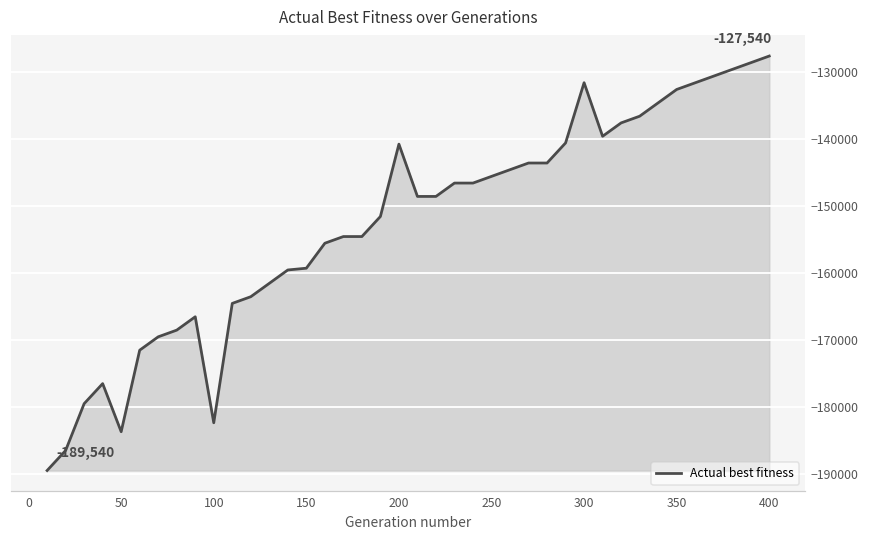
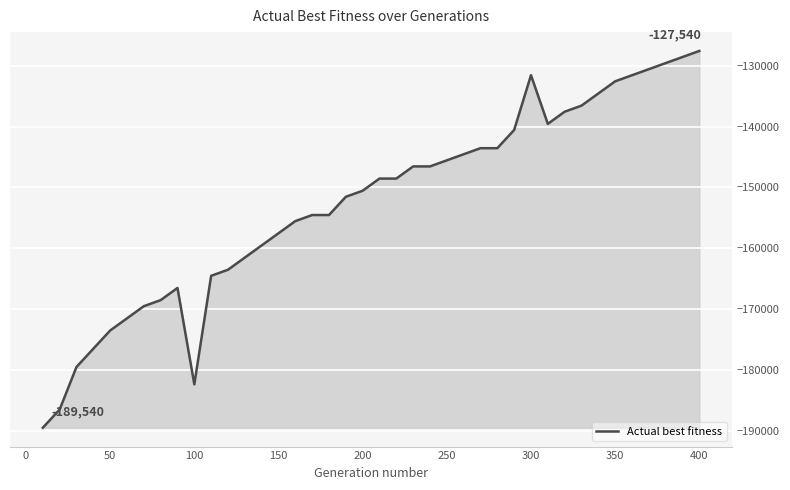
50: -184000 -> -174000
150: -159000 -> -158000
200: -141000 -> -151000
